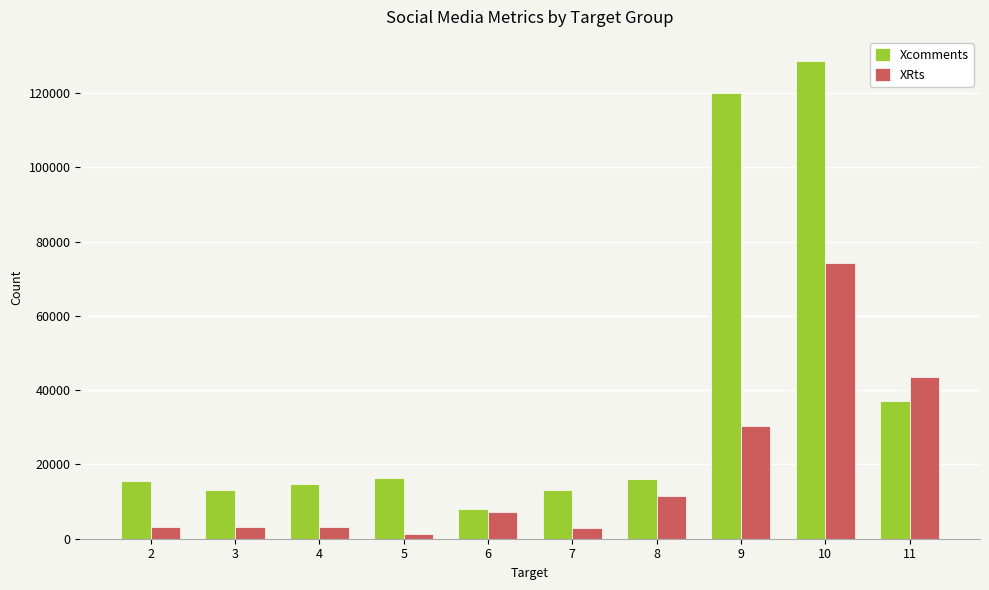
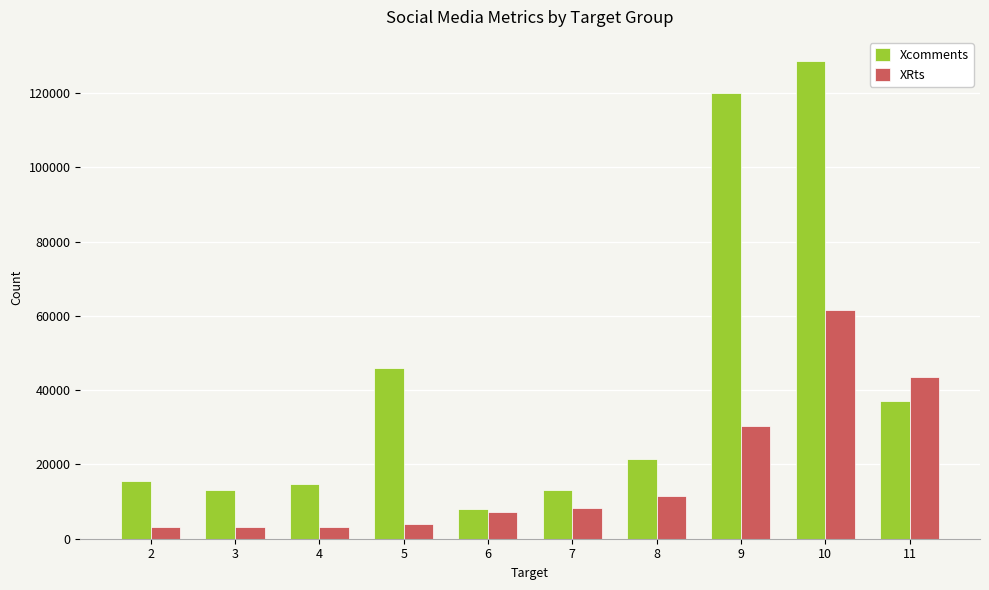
Xcomments, 5: 16000 -> 46000
XRts, 5: 1000 -> 4000
XRts, 7: 3000 -> 8000
Xcomments, 8: 16000 -> 21000
XRts, 10: 74000 -> 62000
